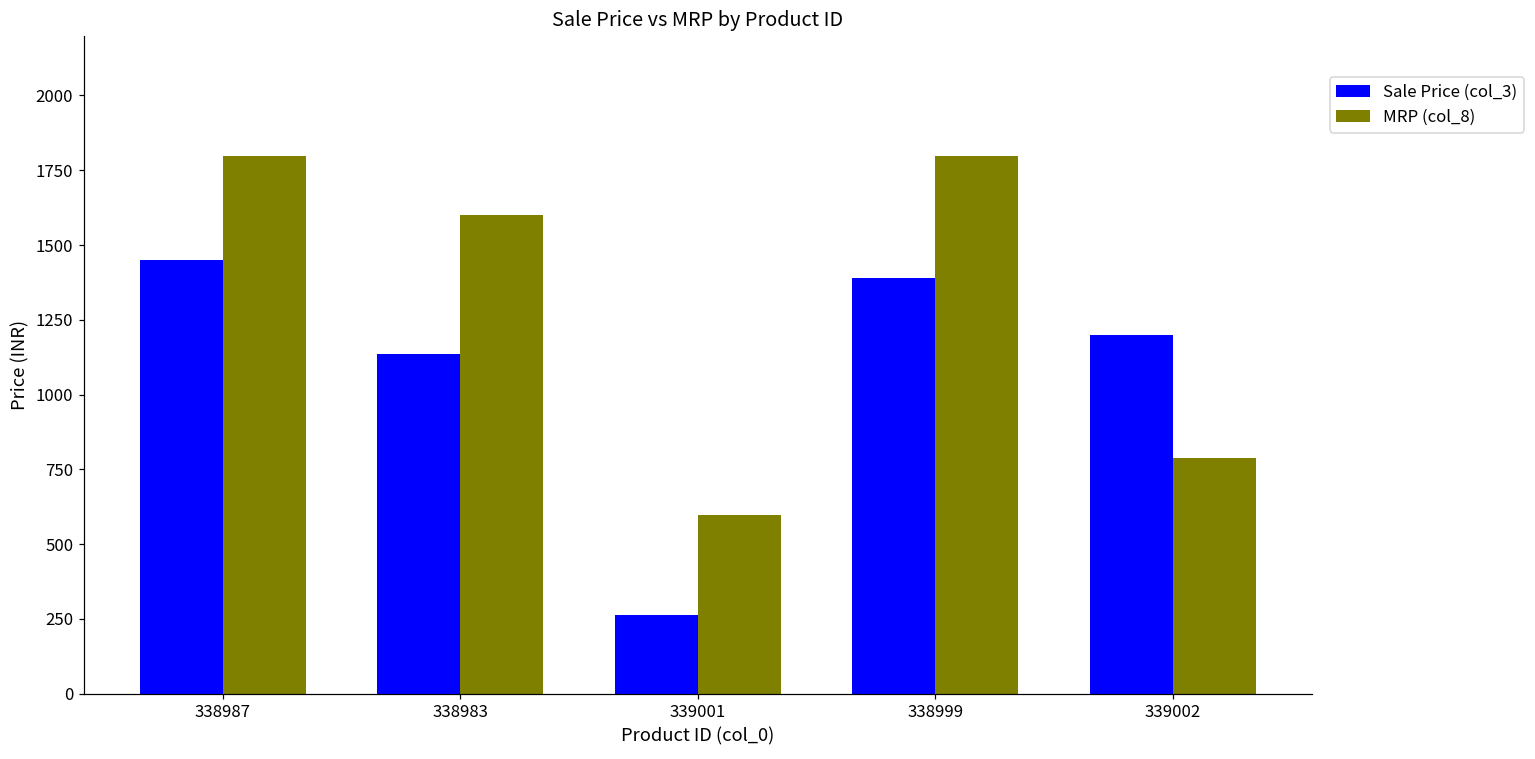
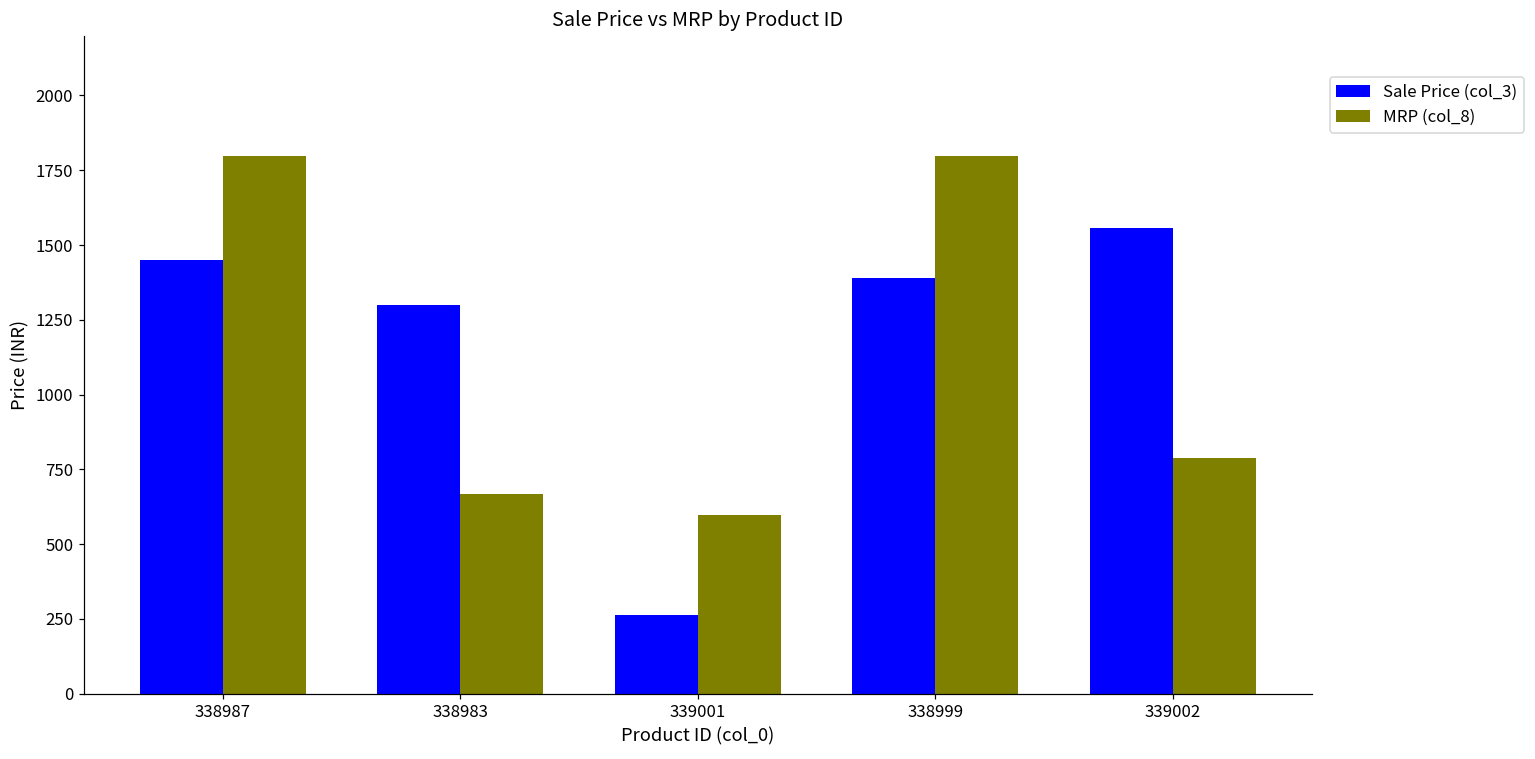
Sale Price (col_3), 338983: 1140 -> 1300
MRP (col_8), 338983: 1600 -> 670
Sale Price (col_3), 339002: 1200 -> 1560
